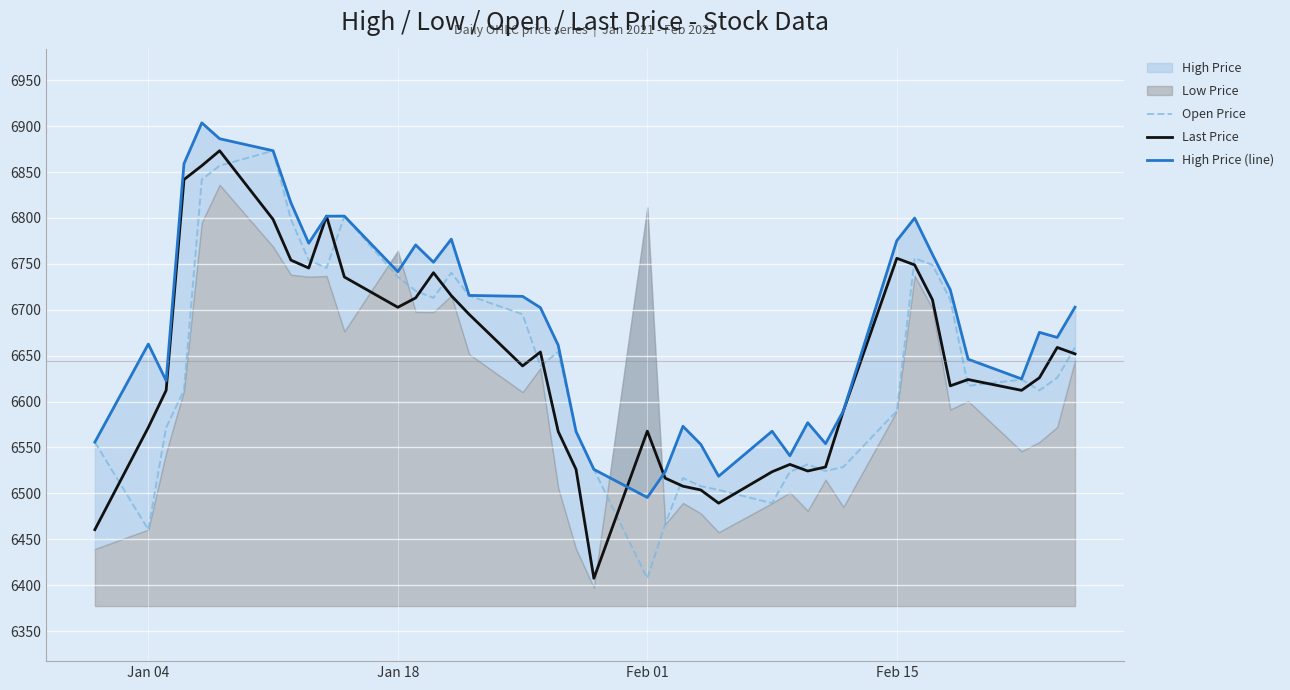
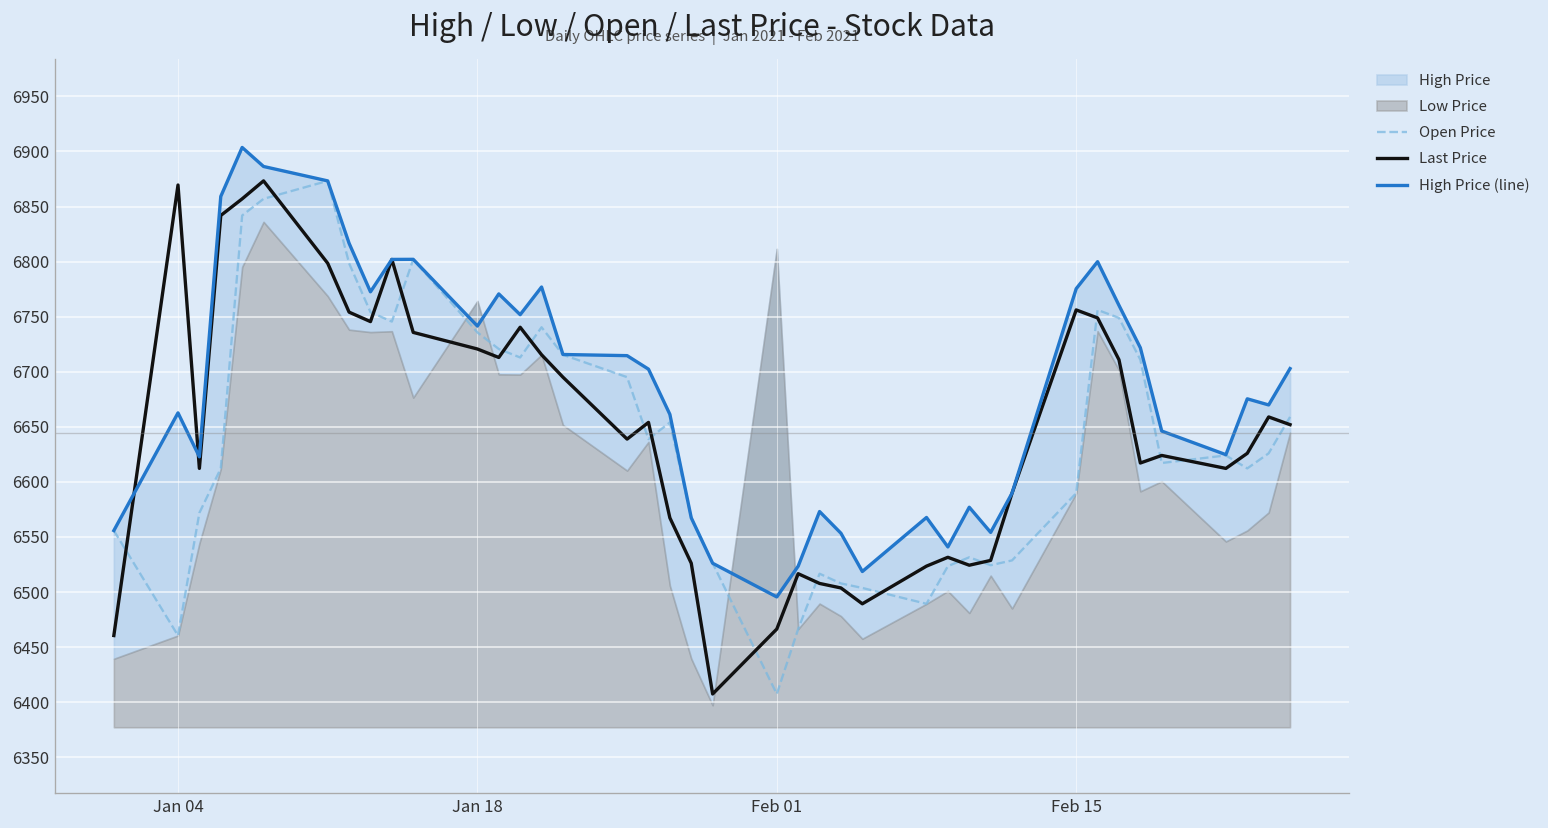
Last Price, Jan 04: 6570 -> 6870
Last Price, Jan 18: 6700 -> 6720
Last Price, Feb 01: 6570 -> 6470
